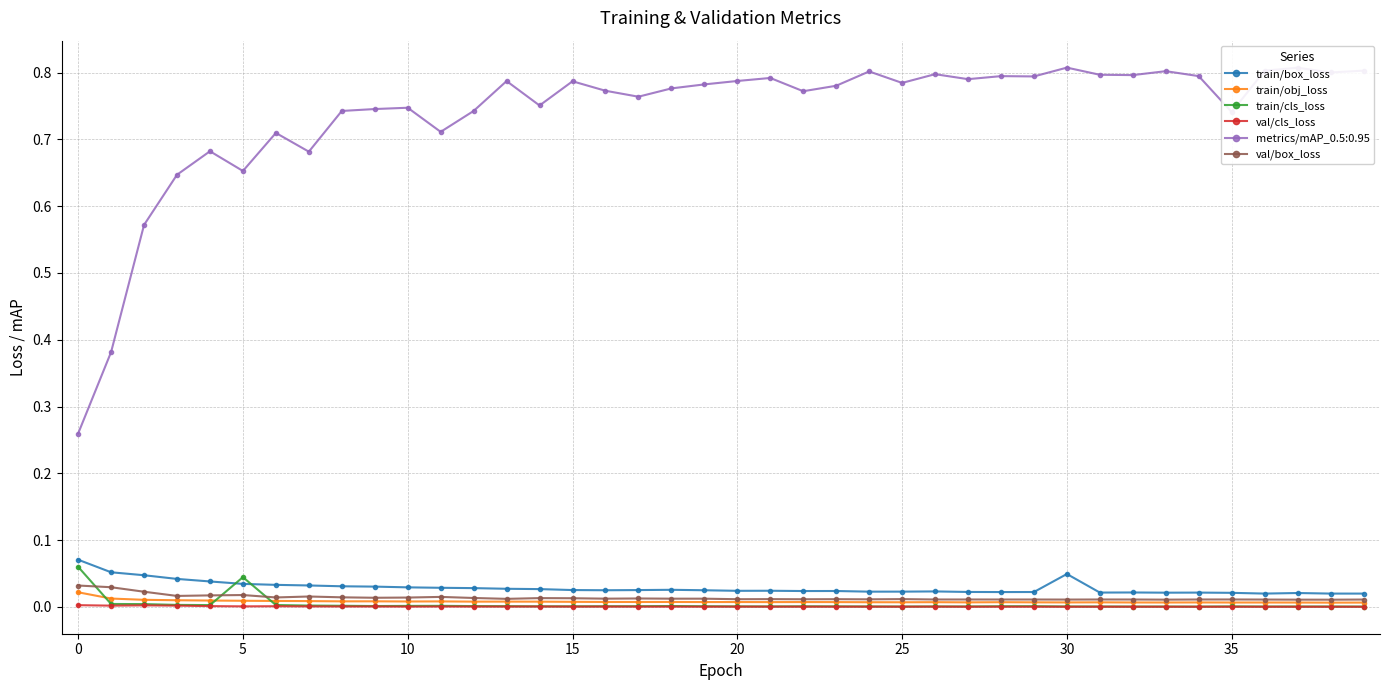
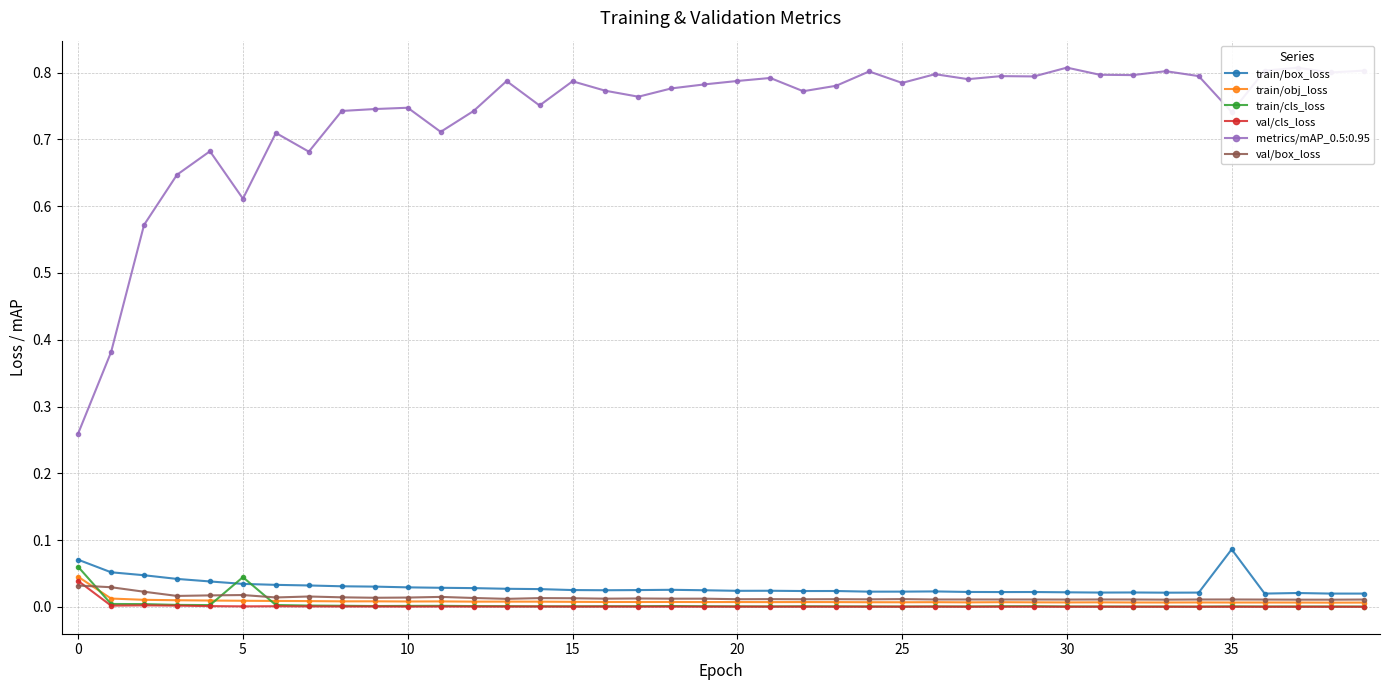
train/obj_loss, 0: 0.02 -> 0.04
val/cls_loss, 0: 0.00 -> 0.04
metrics/mAP_0.5:0.95, 5: 0.65 -> 0.61
train/box_loss, 30: 0.05 -> 0.02
train/box_loss, 35: 0.02 -> 0.09
